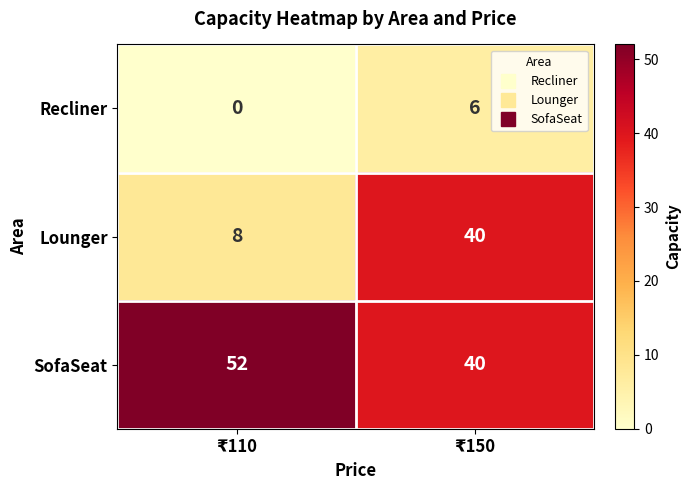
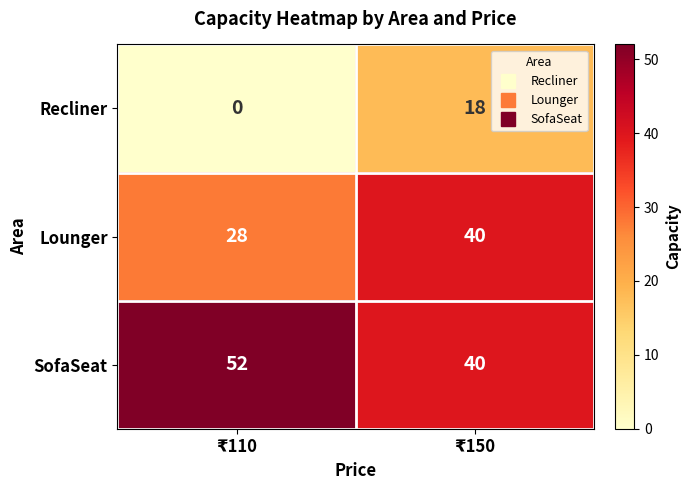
Recliner, ₹150: 6 -> 18
Lounger, ₹110: 8 -> 28
